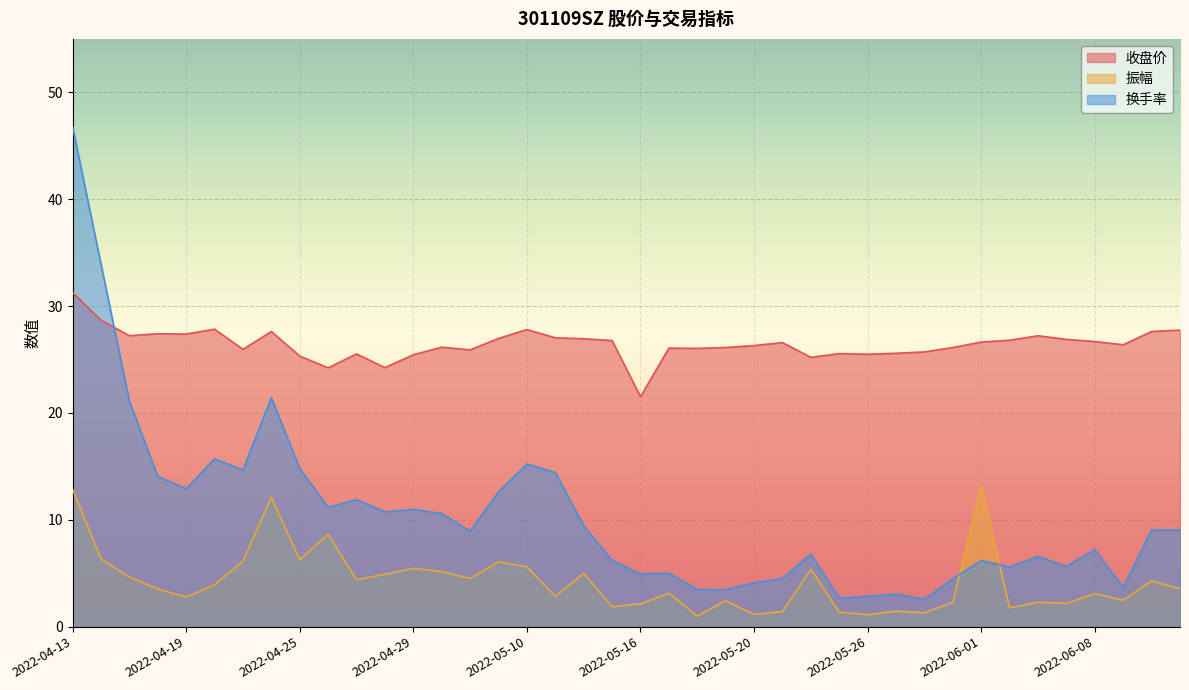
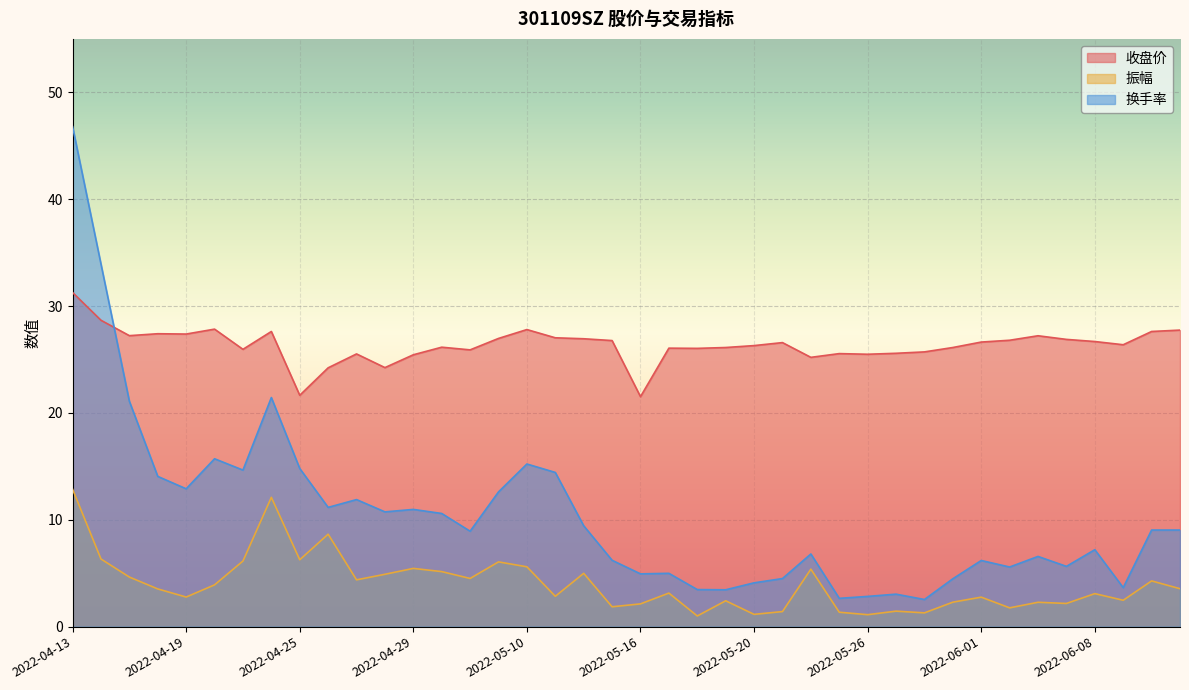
收盘价, 2022-04-25: 25.3 -> 21.7
振幅, 2022-06-01: 13.1 -> 2.8
